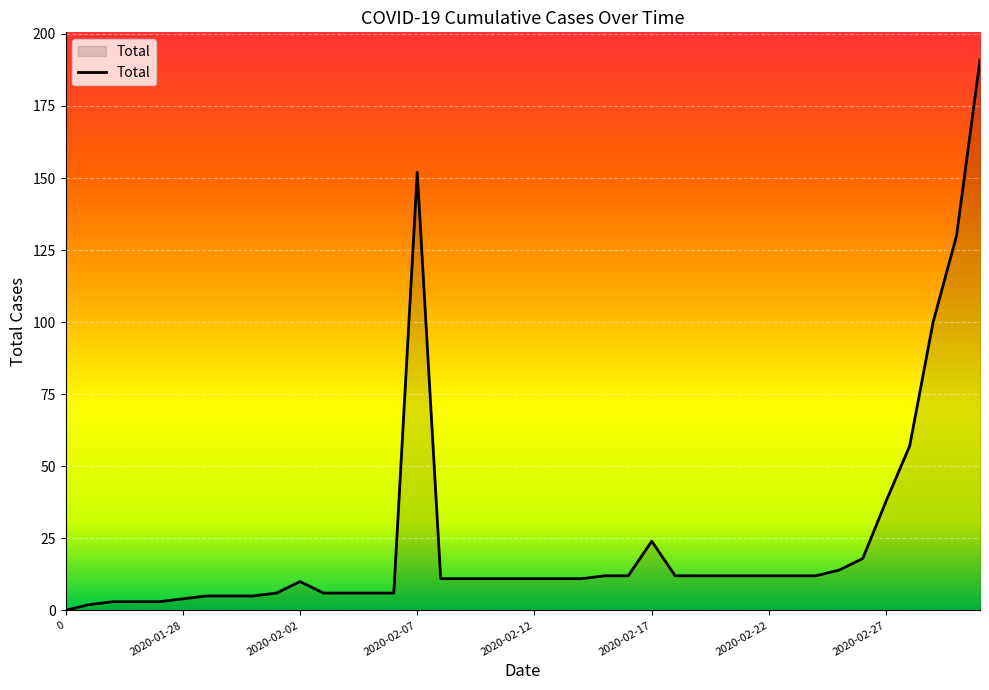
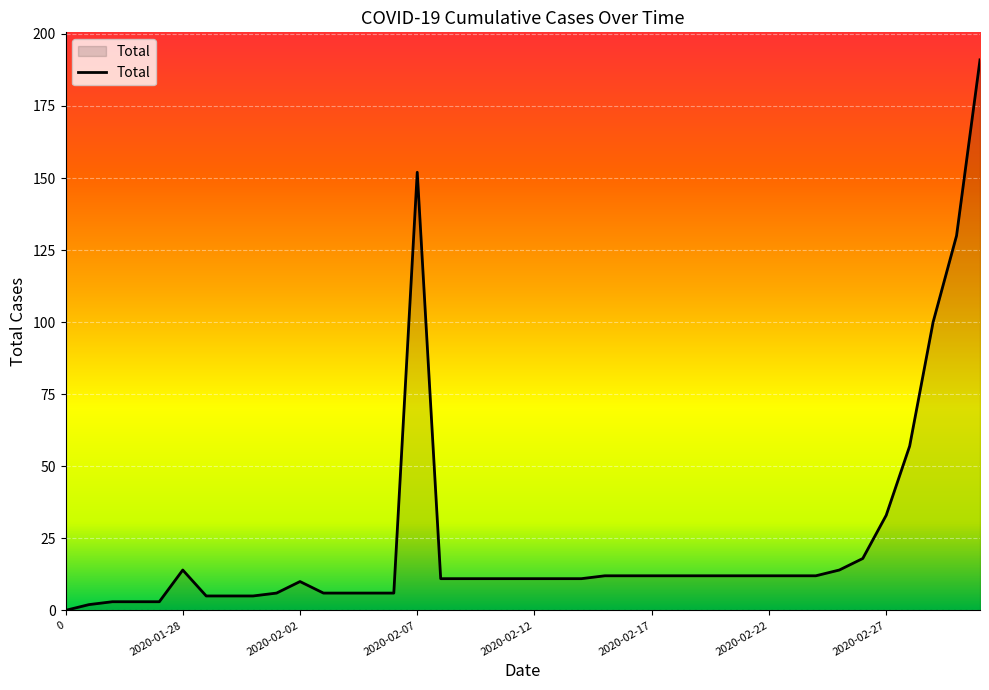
2020-01-28: 4 -> 14
2020-02-17: 24 -> 12
2020-02-27: 38 -> 33
